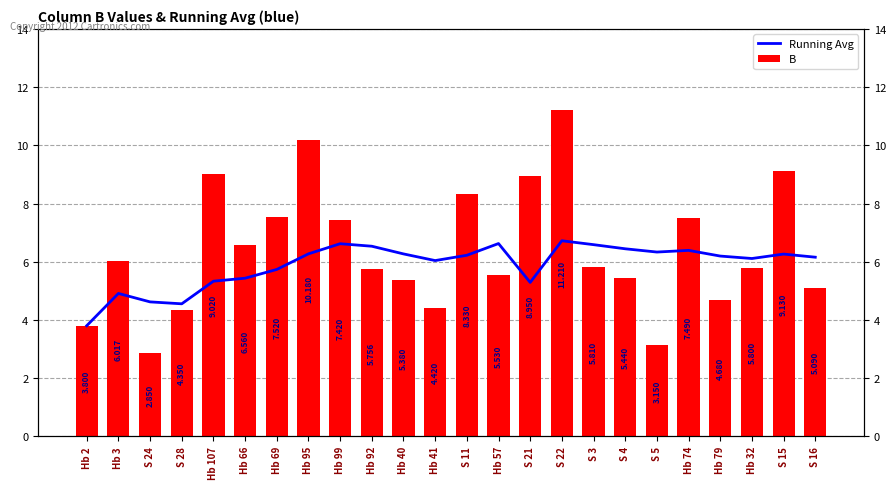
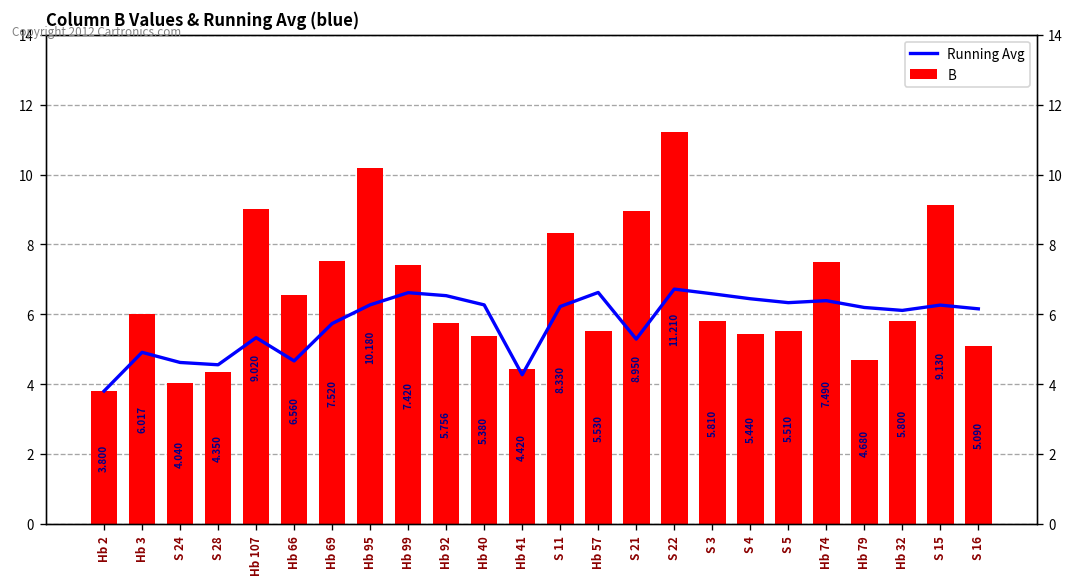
B, S 24: 2.850 -> 4.040
Running Avg, Hb 66: 5.4 -> 4.7
Running Avg, Hb 41: 6.0 -> 4.3
B, S 5: 3.150 -> 5.510
